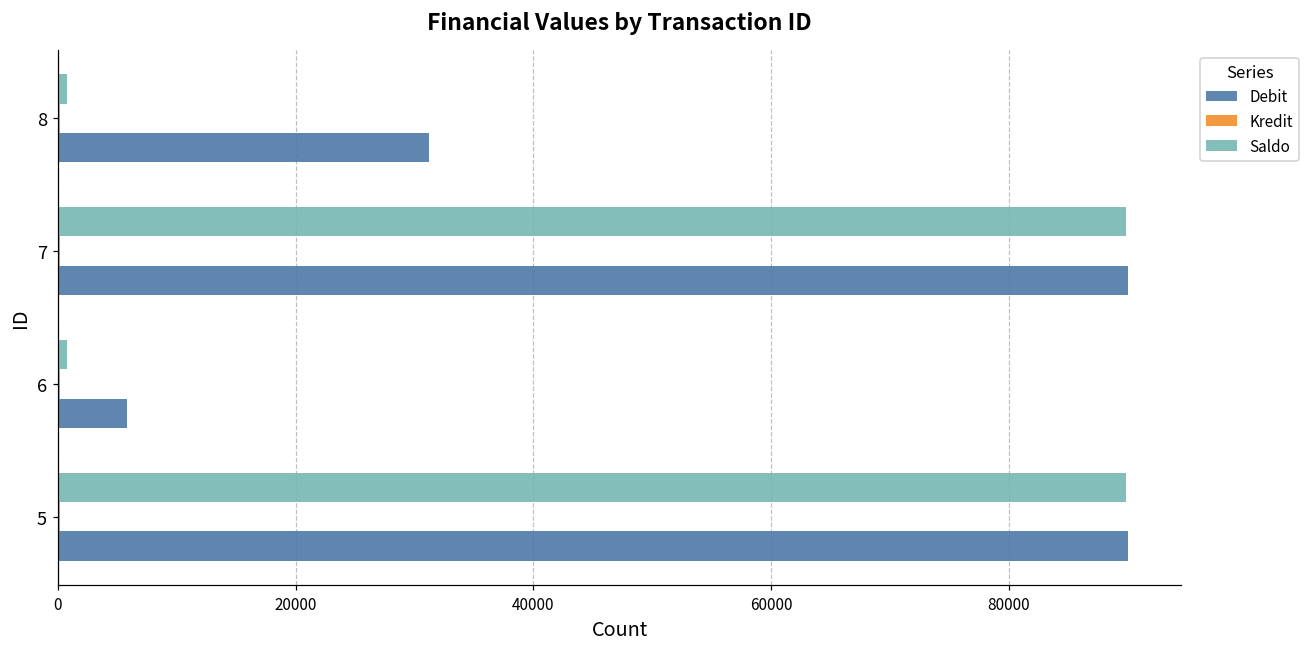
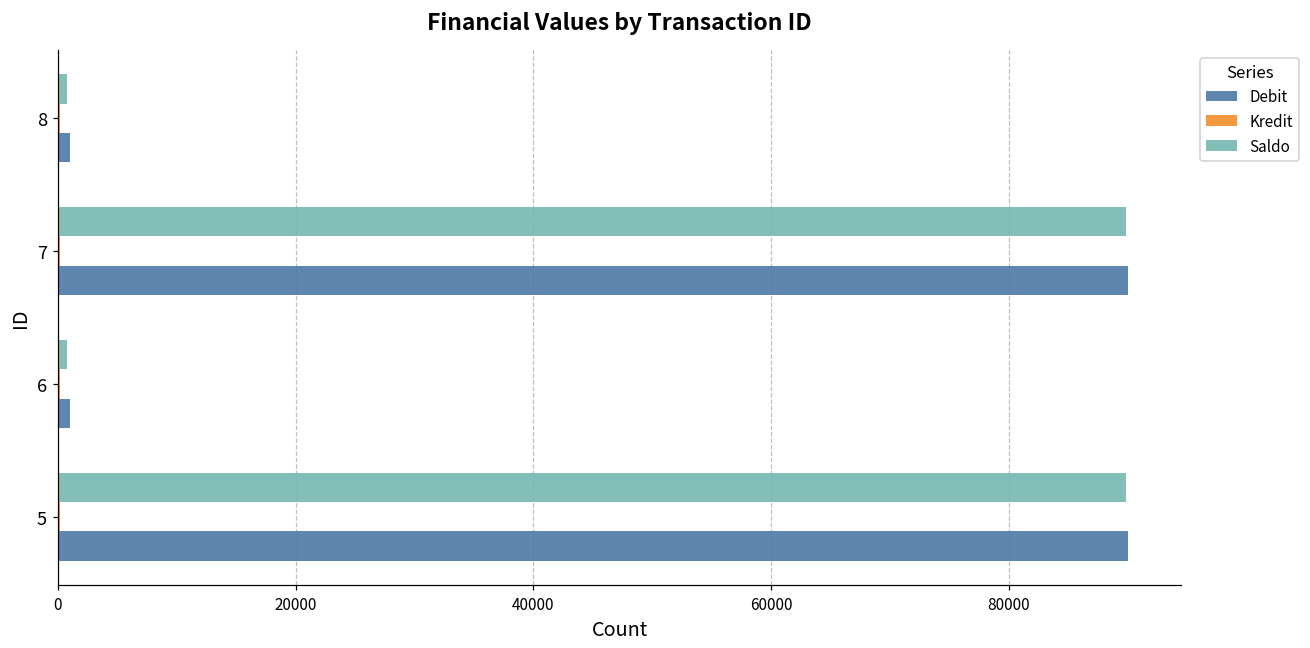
Debit, 8: 31200 -> 1000
Debit, 6: 5800 -> 1000
